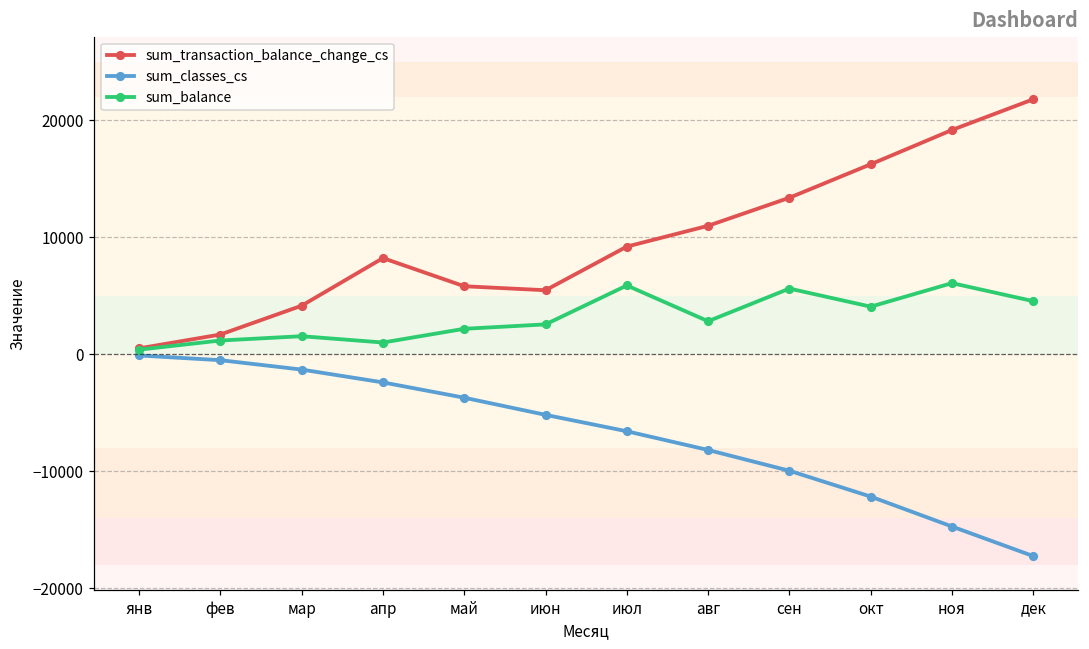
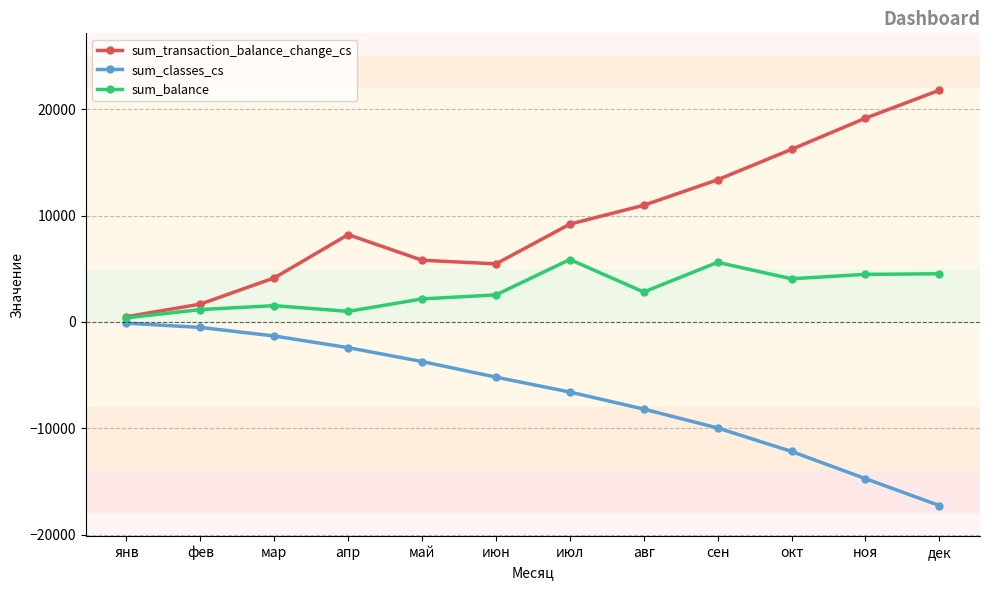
sum_balance, ноя: 6100 -> 4500
